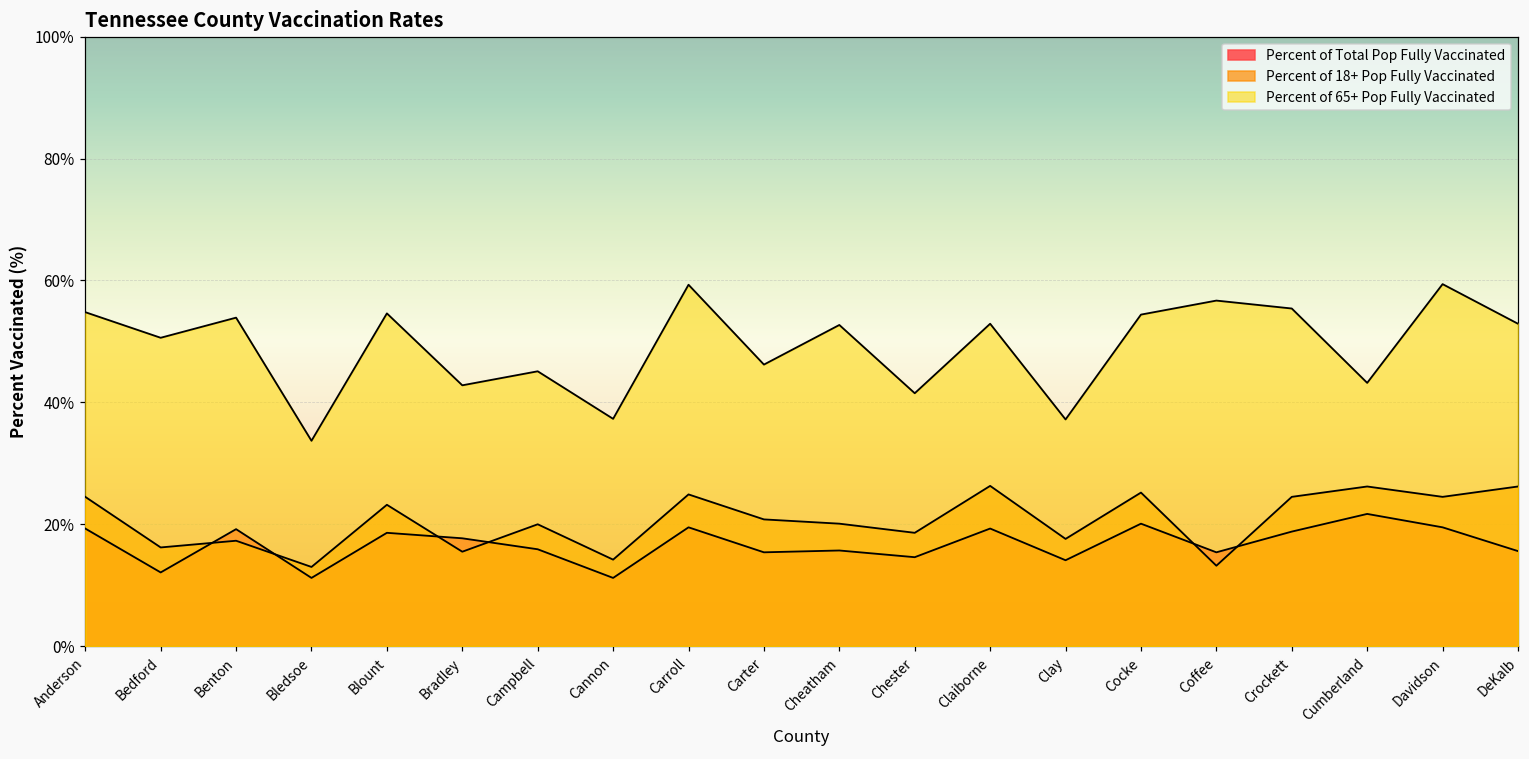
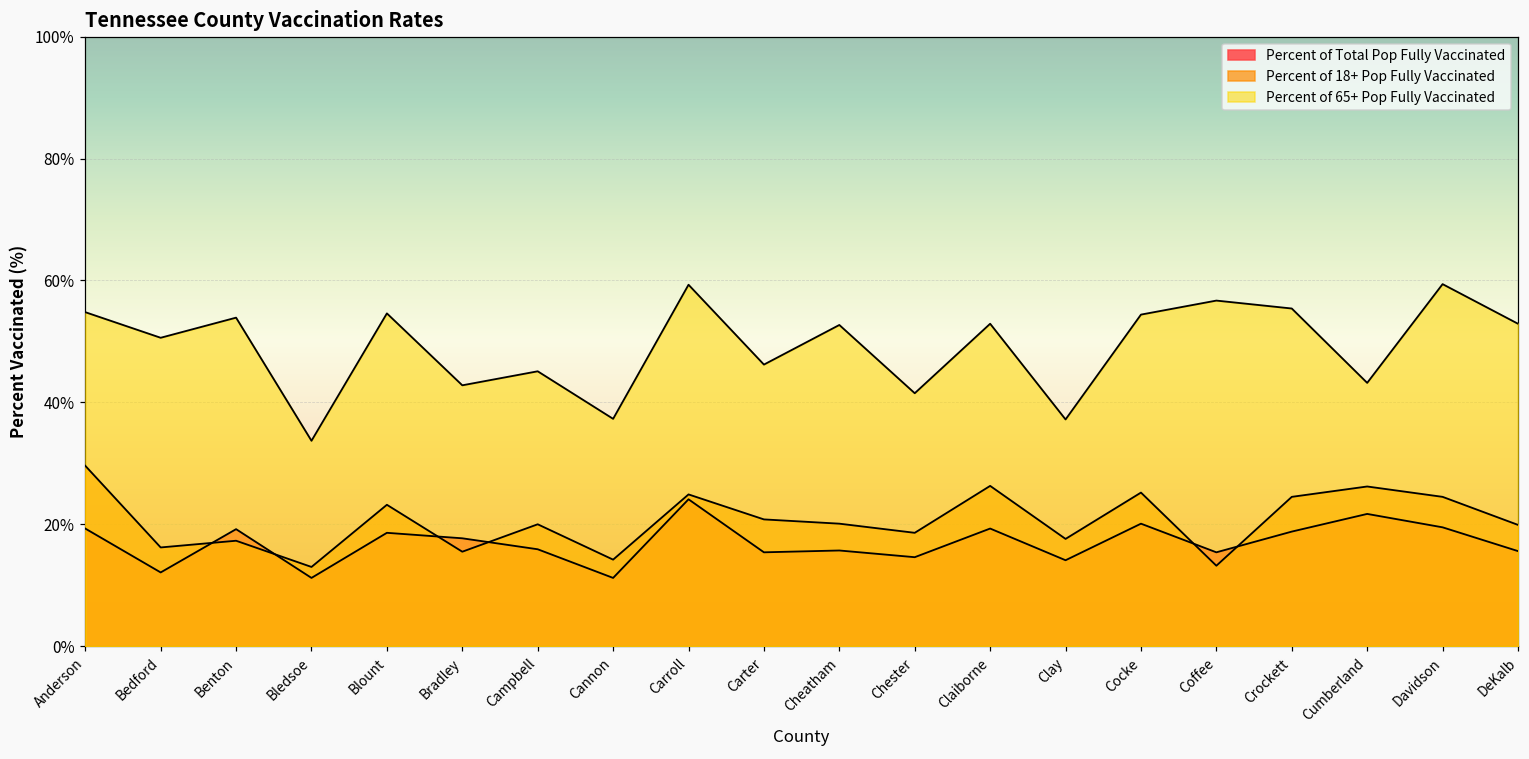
Percent of 18+ Pop Fully Vaccinated, Anderson: 25% -> 30%
Percent of Total Pop Fully Vaccinated, Carroll: 20% -> 24%
Percent of 18+ Pop Fully Vaccinated, DeKalb: 26% -> 20%
